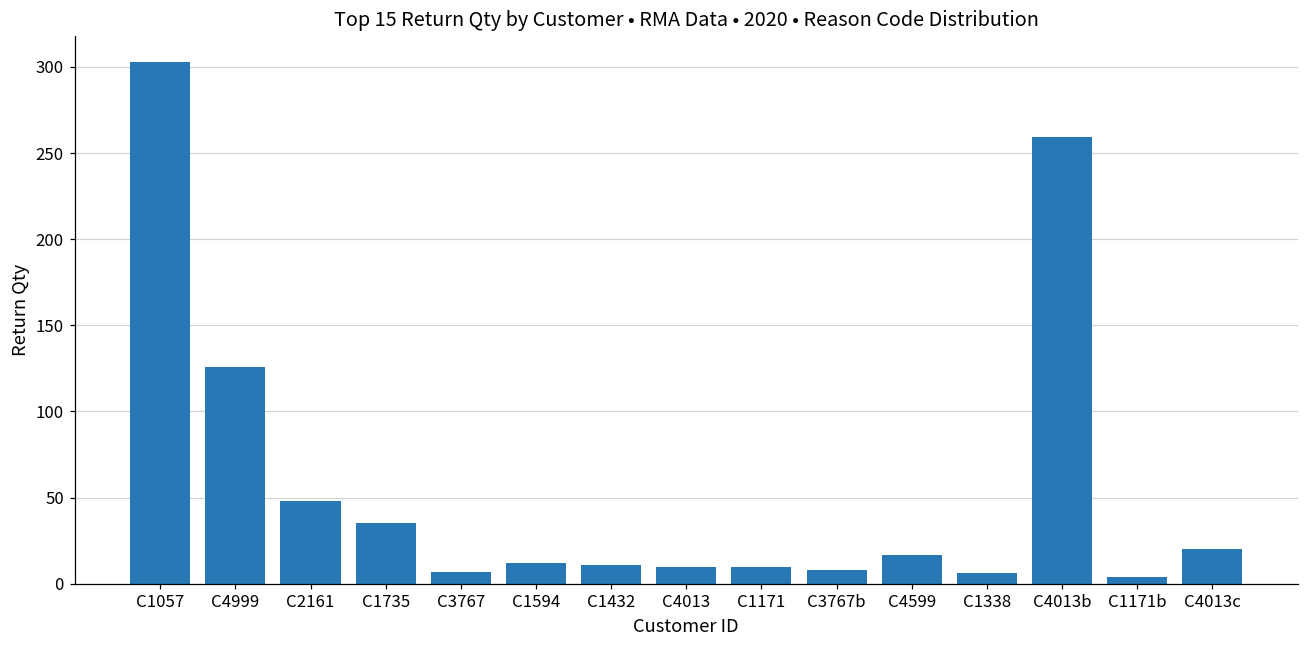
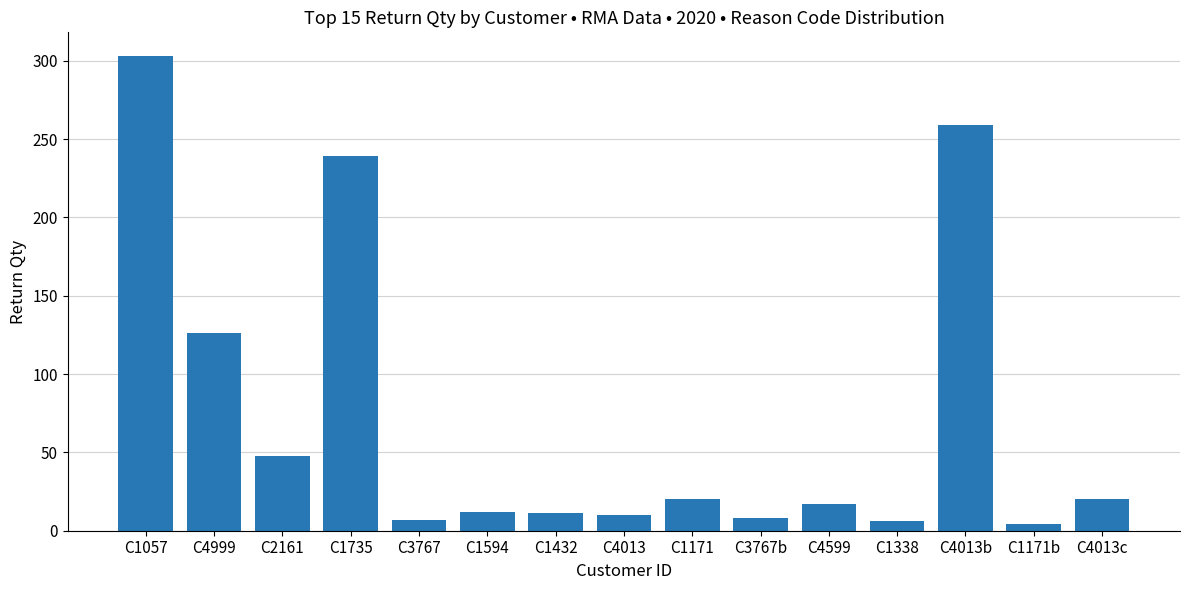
C1735: 35 -> 239
C1171: 10 -> 20
